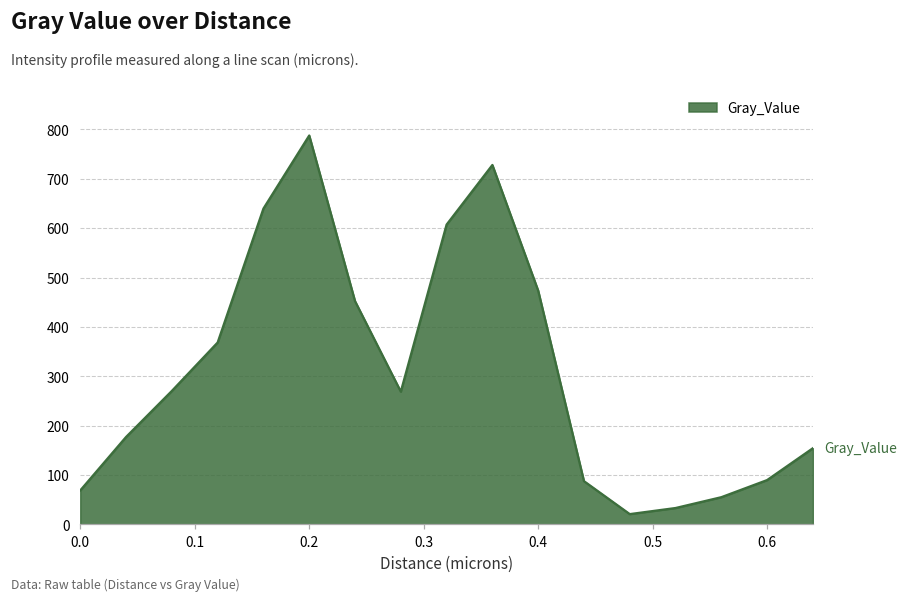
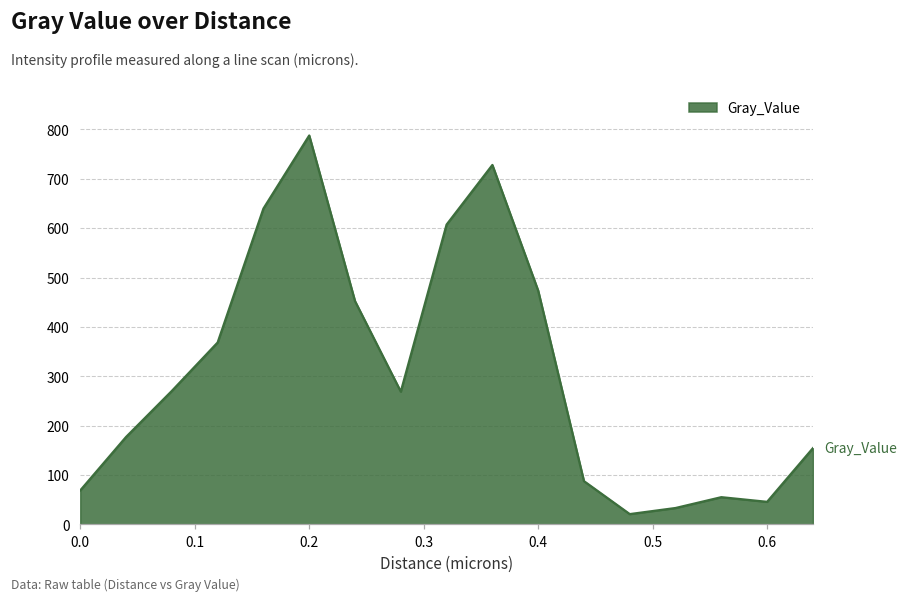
0.6: 90 -> 50
